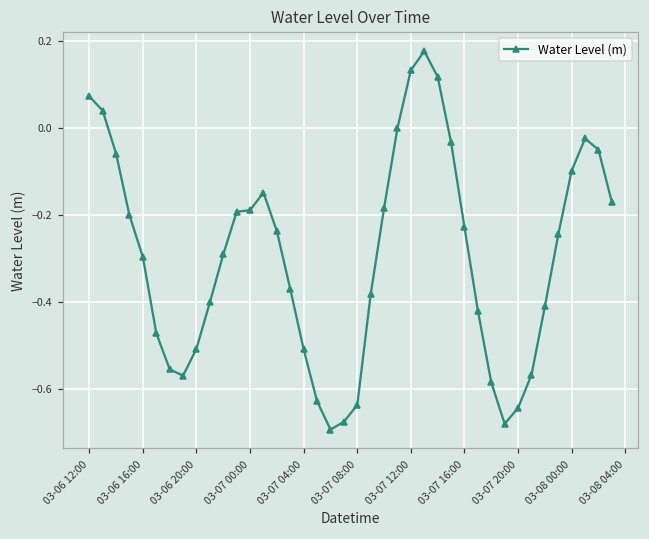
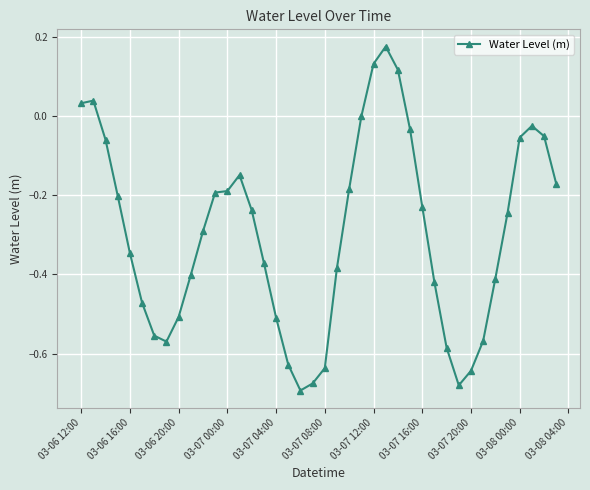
03-06 12:00: 0.07 -> 0.03
03-06 16:00: -0.30 -> -0.35
03-08 00:00: -0.10 -> -0.05
